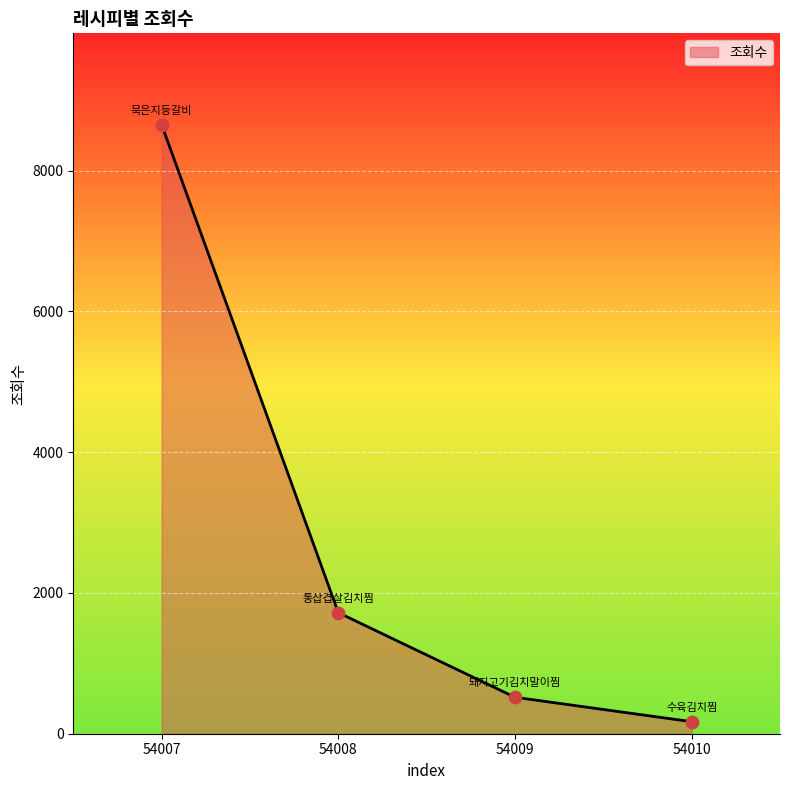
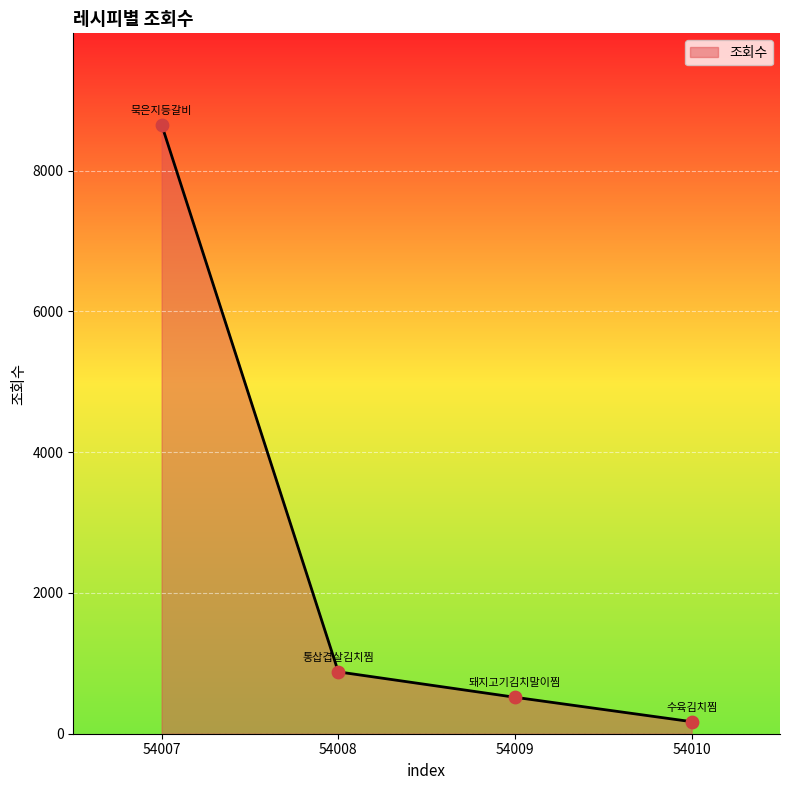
54008: 1700 -> 900
